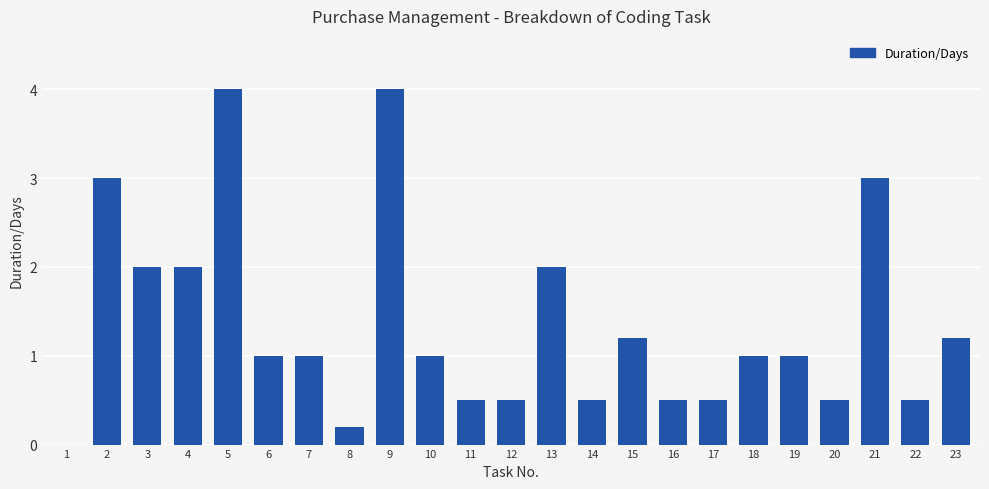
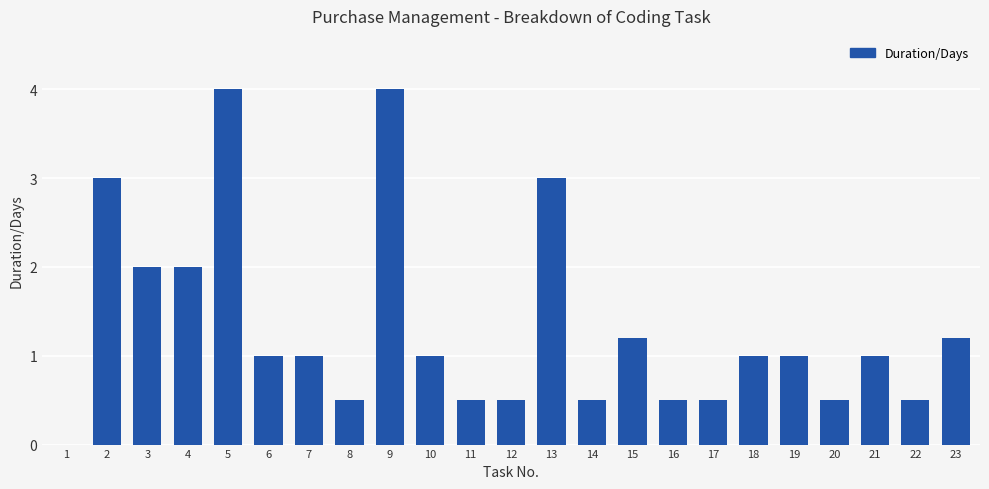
8: 0.2 -> 0.5
13: 2 -> 3
21: 3 -> 1
